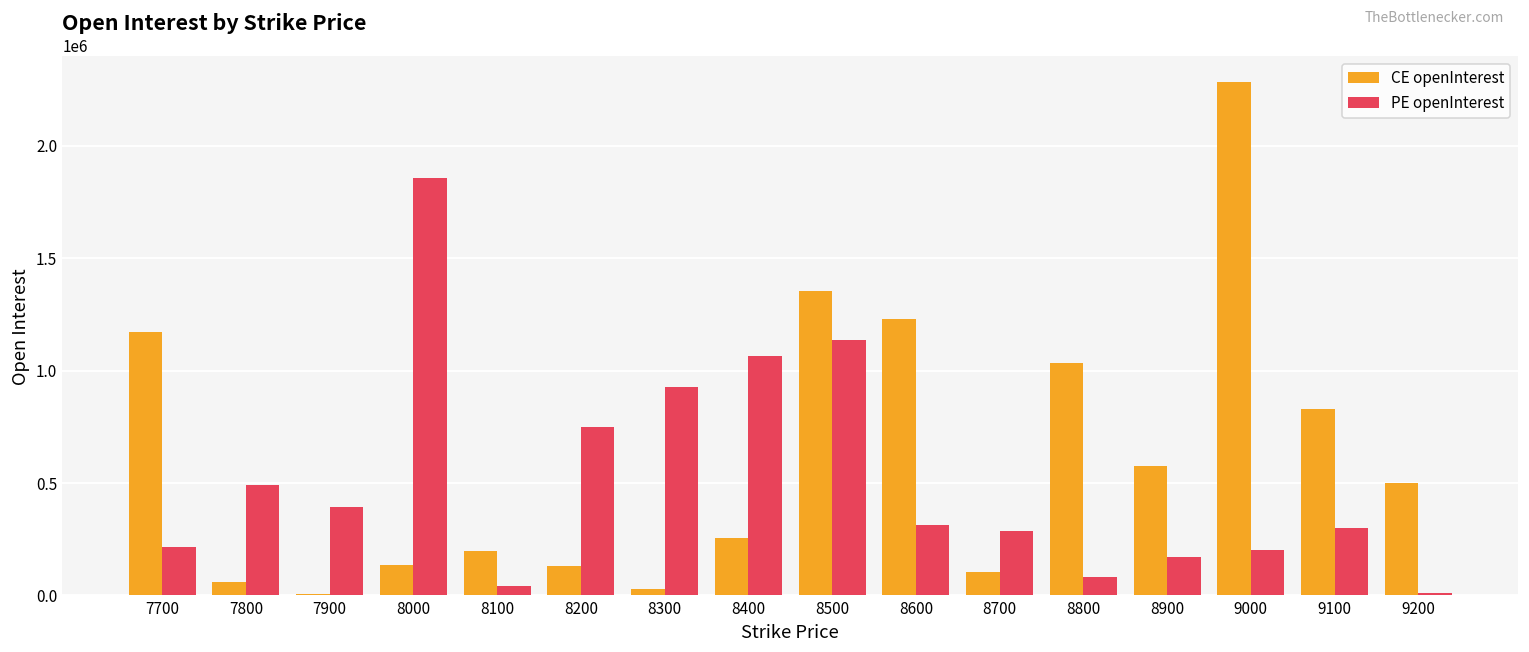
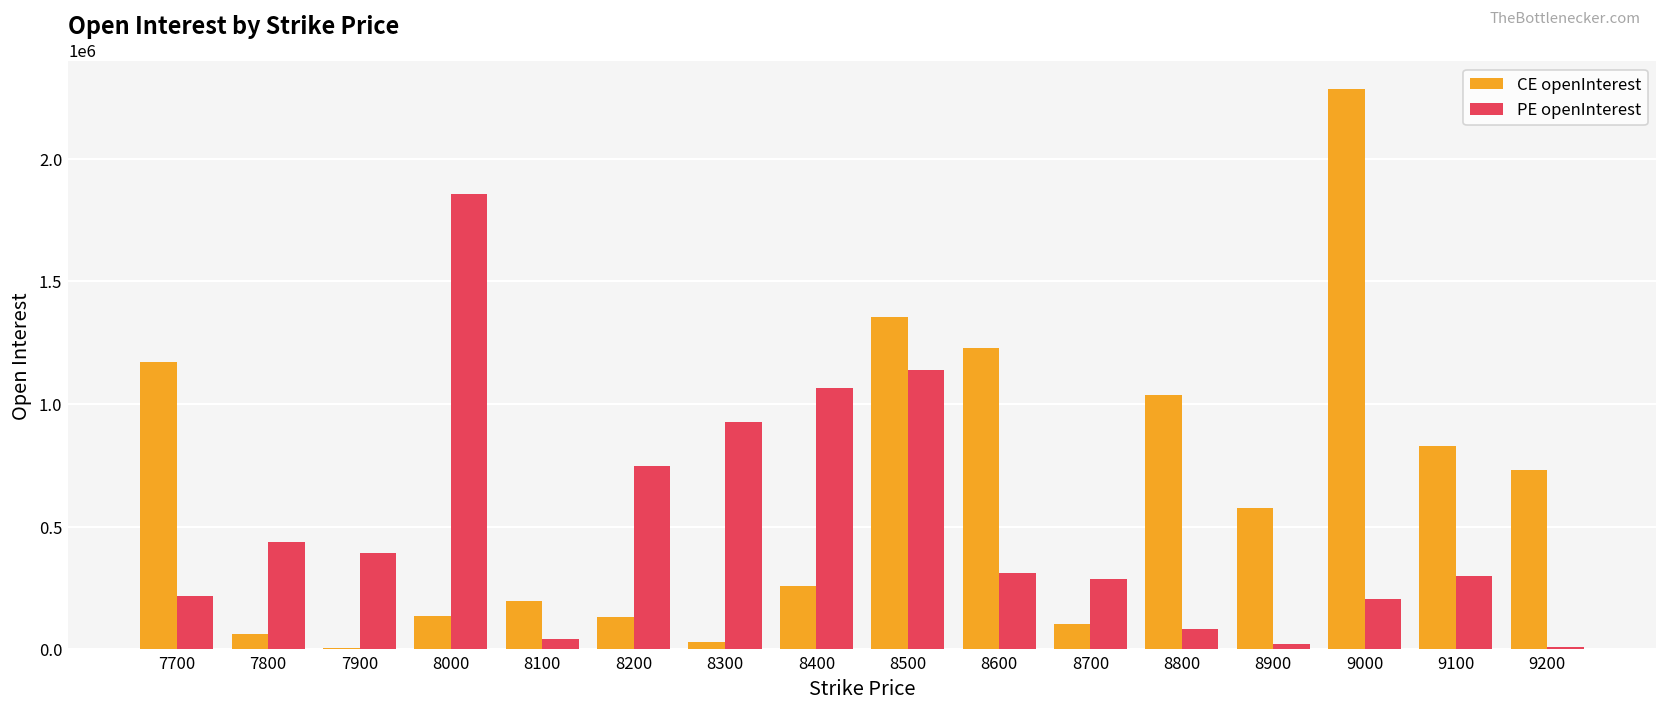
PE openInterest, 7800: 490000 -> 440000
PE openInterest, 8900: 170000 -> 20000
CE openInterest, 9200: 500000 -> 730000
